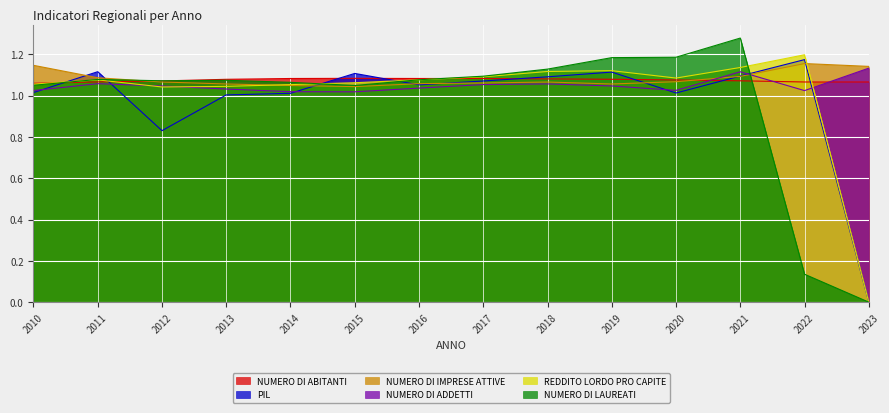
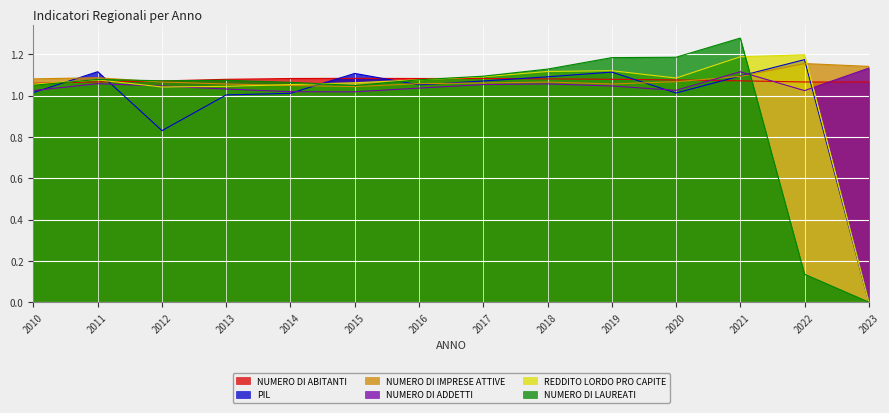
NUMERO DI IMPRESE ATTIVE, 2010: 1.15 -> 1.08
REDDITO LORDO PRO CAPITE, 2021: 1.14 -> 1.19
